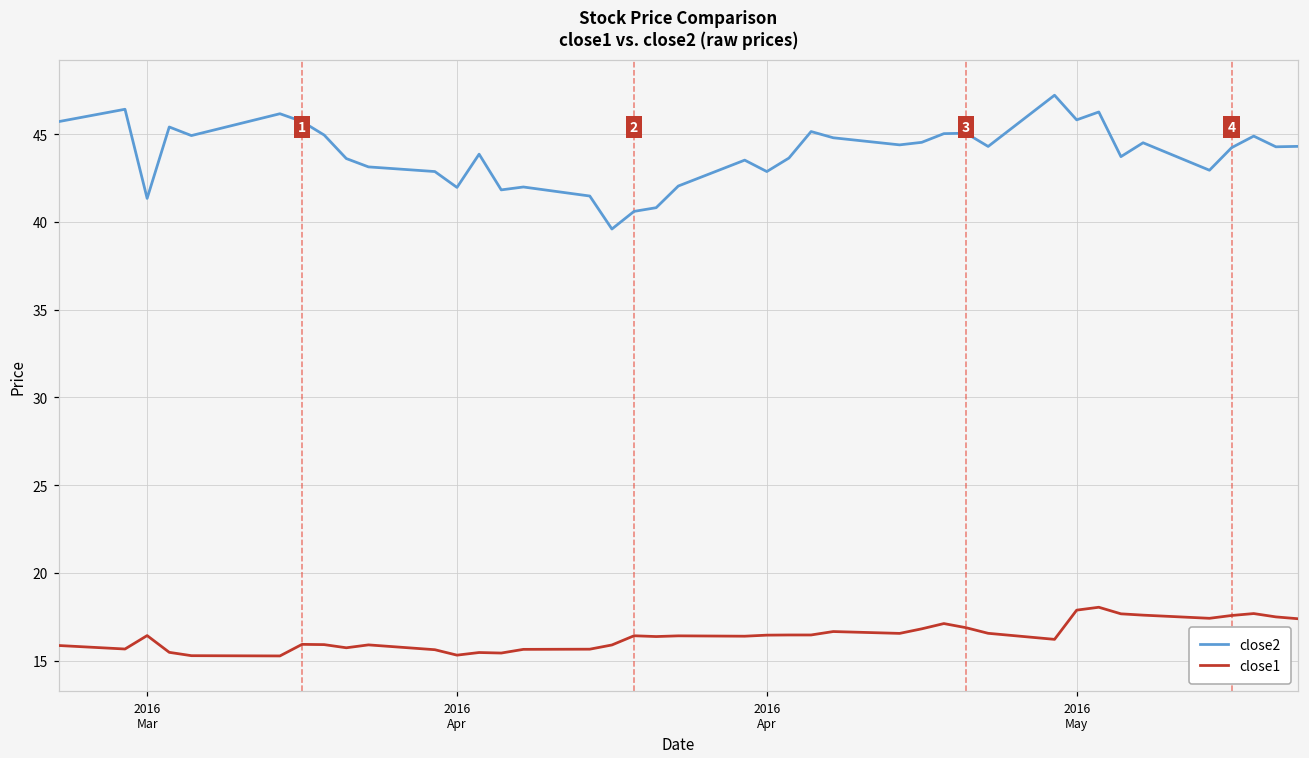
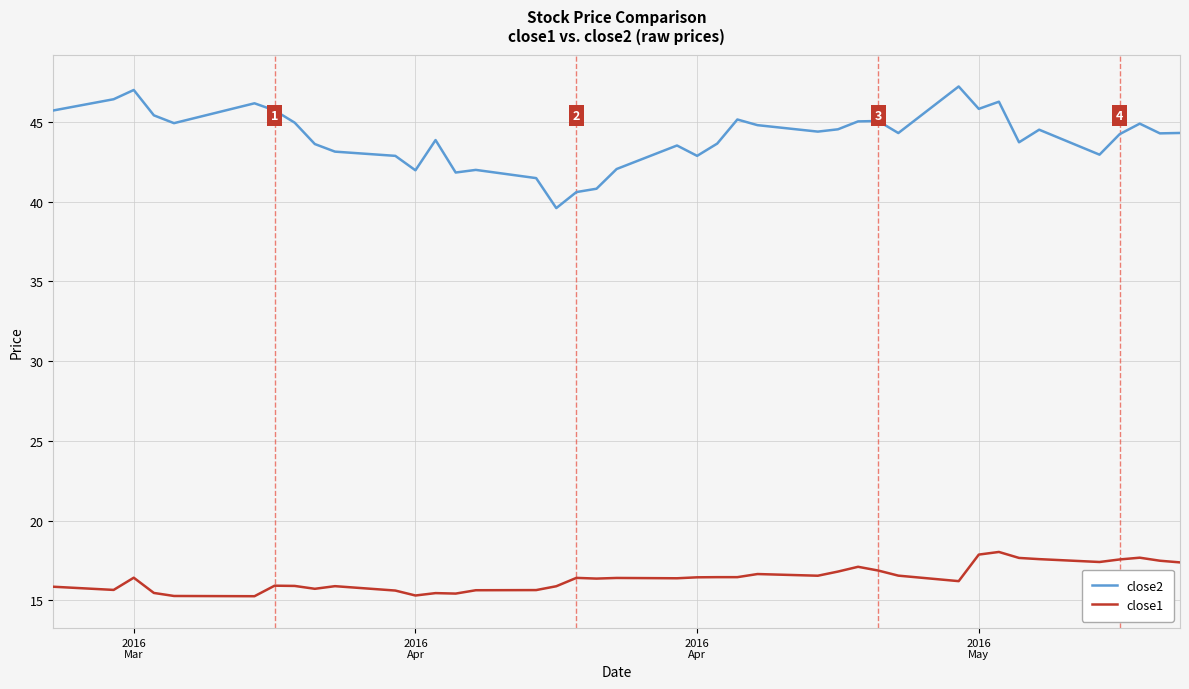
close2, 2016 Mar: 41.3 -> 47.0
